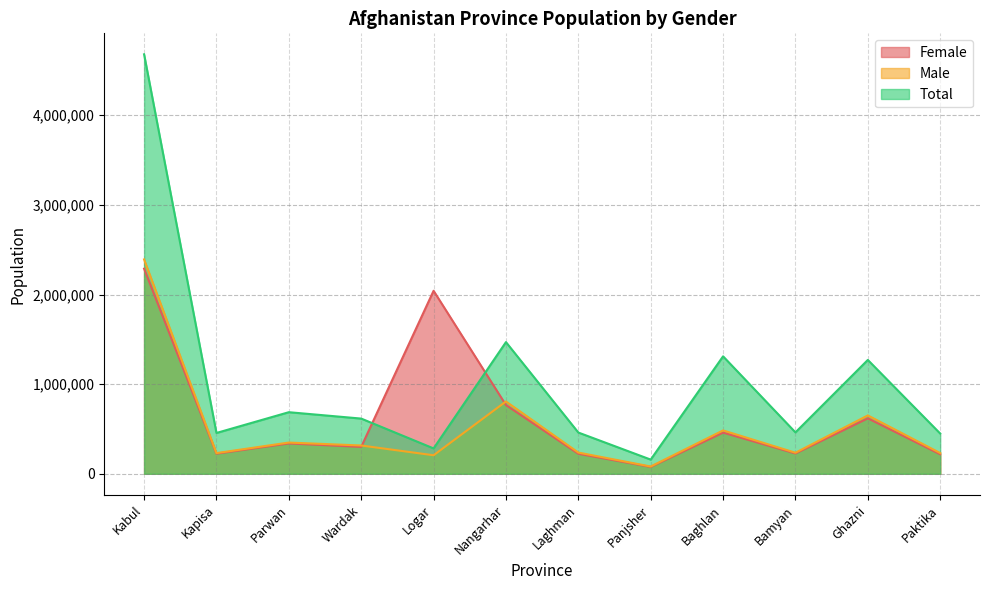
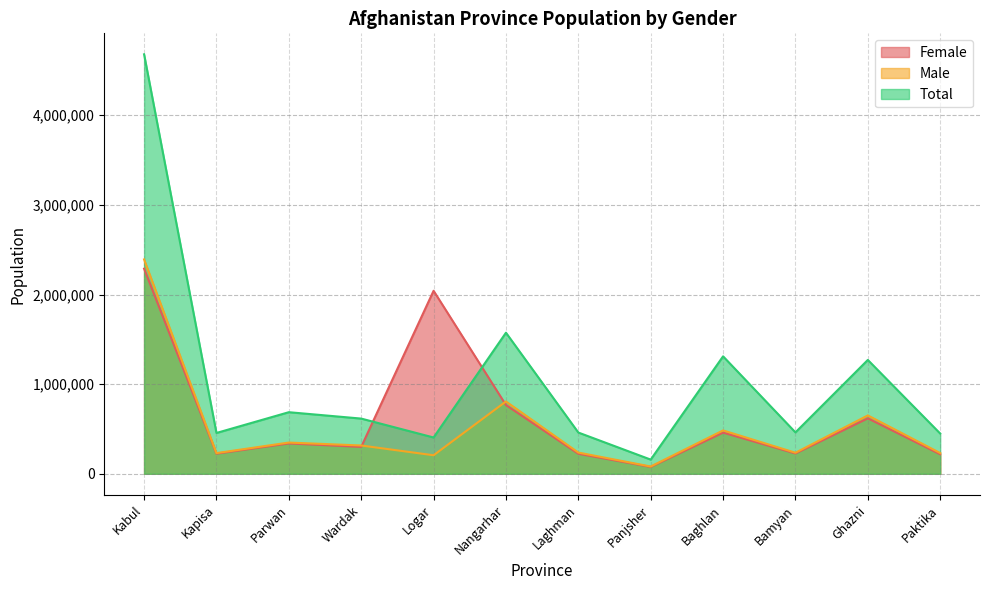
Total, Logar: 300,000 -> 400,000
Total, Nangarhar: 1,500,000 -> 1,600,000
